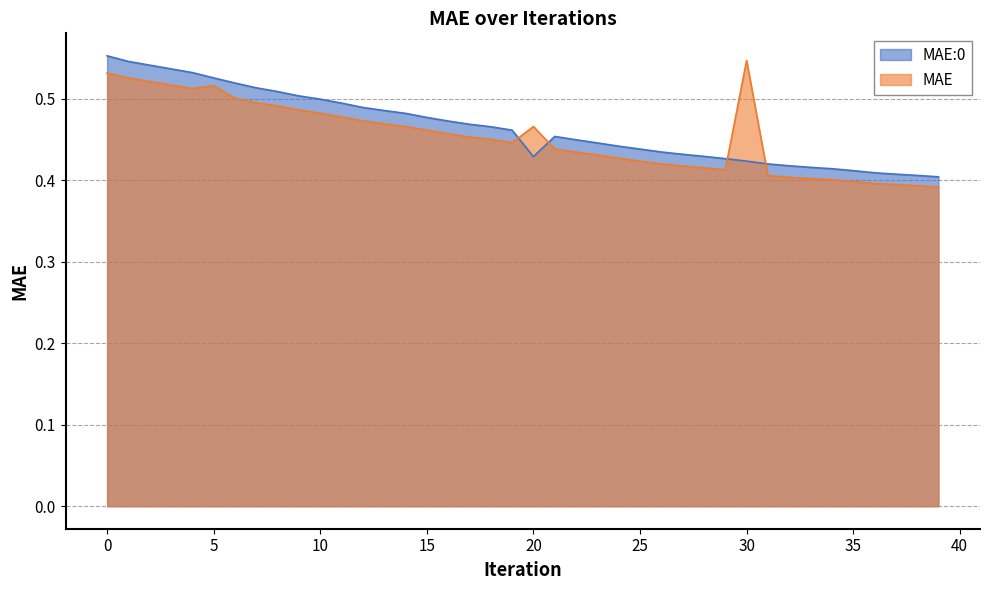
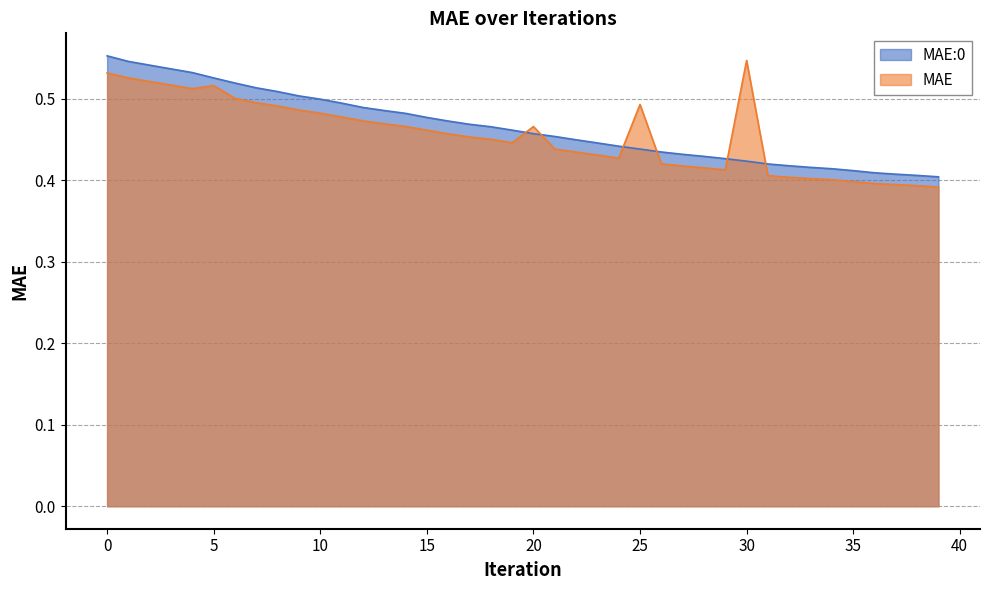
MAE:0, 20: 0.43 -> 0.46
MAE, 25: 0.42 -> 0.49
